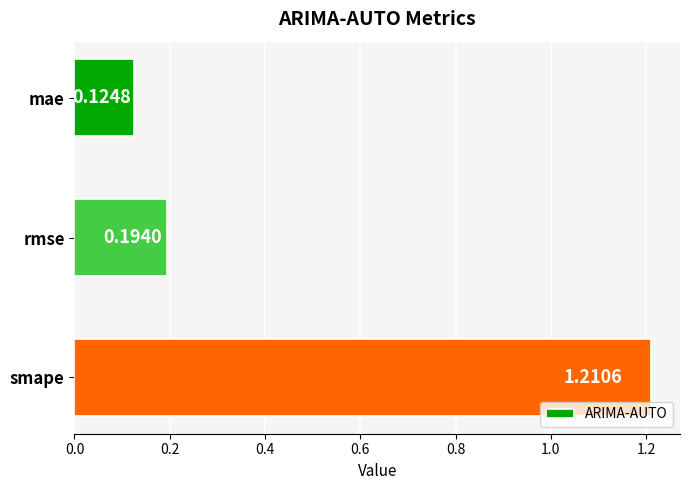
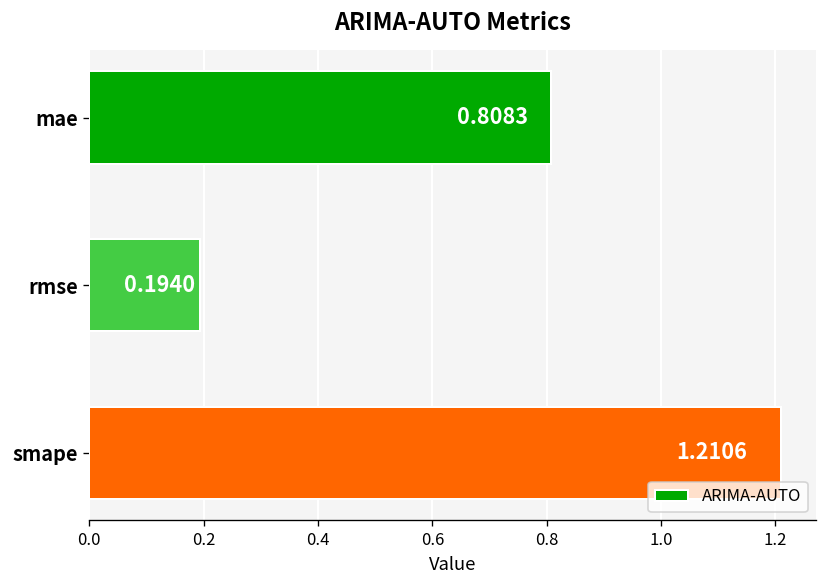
mae: 0.1248 -> 0.8083
